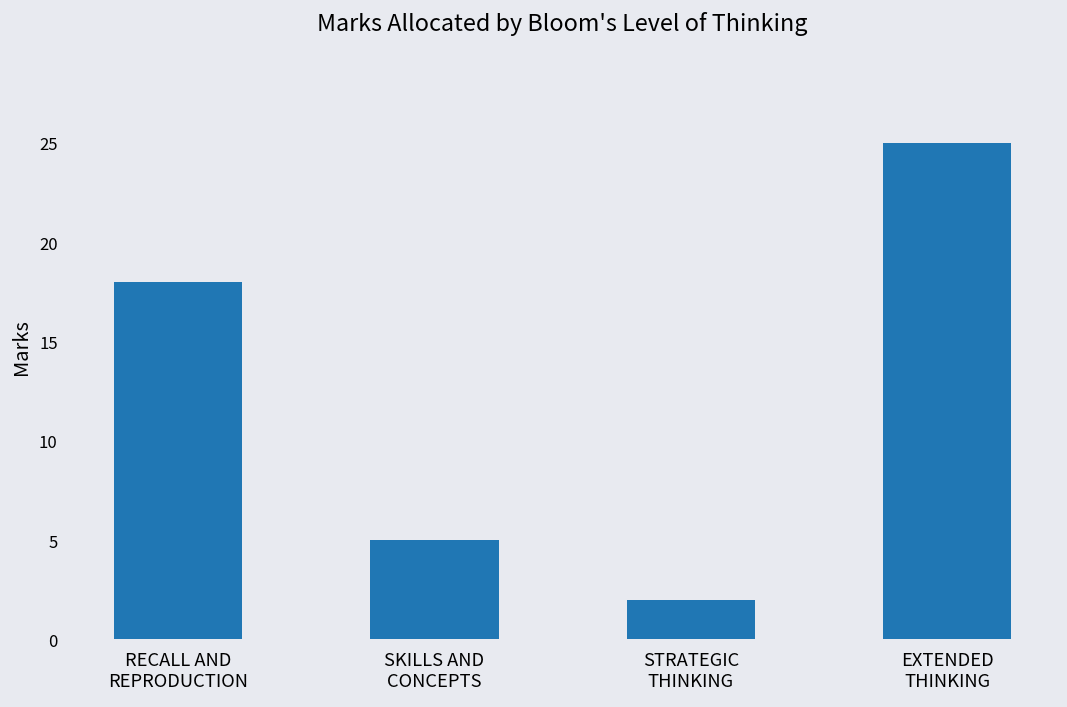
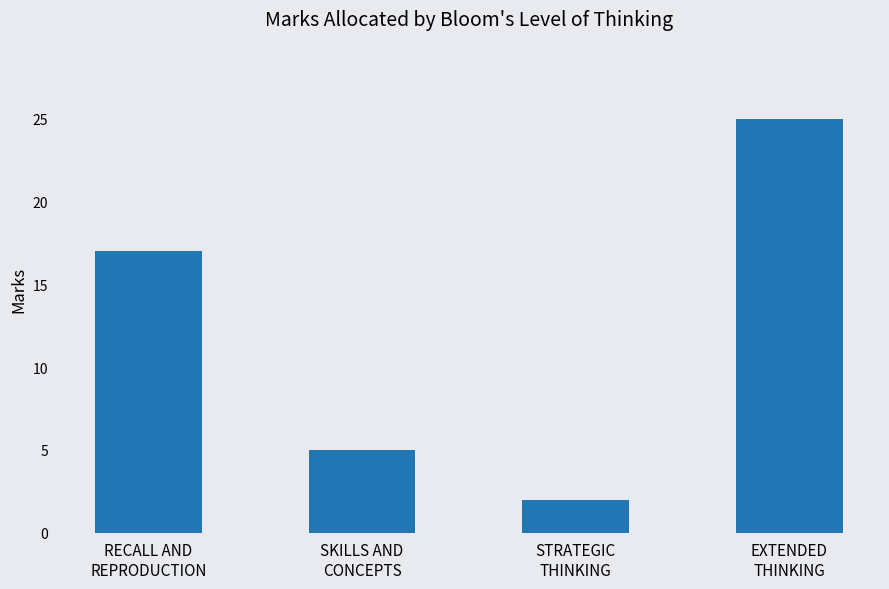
RECALL AND REPRODUCTION: 18 -> 17
